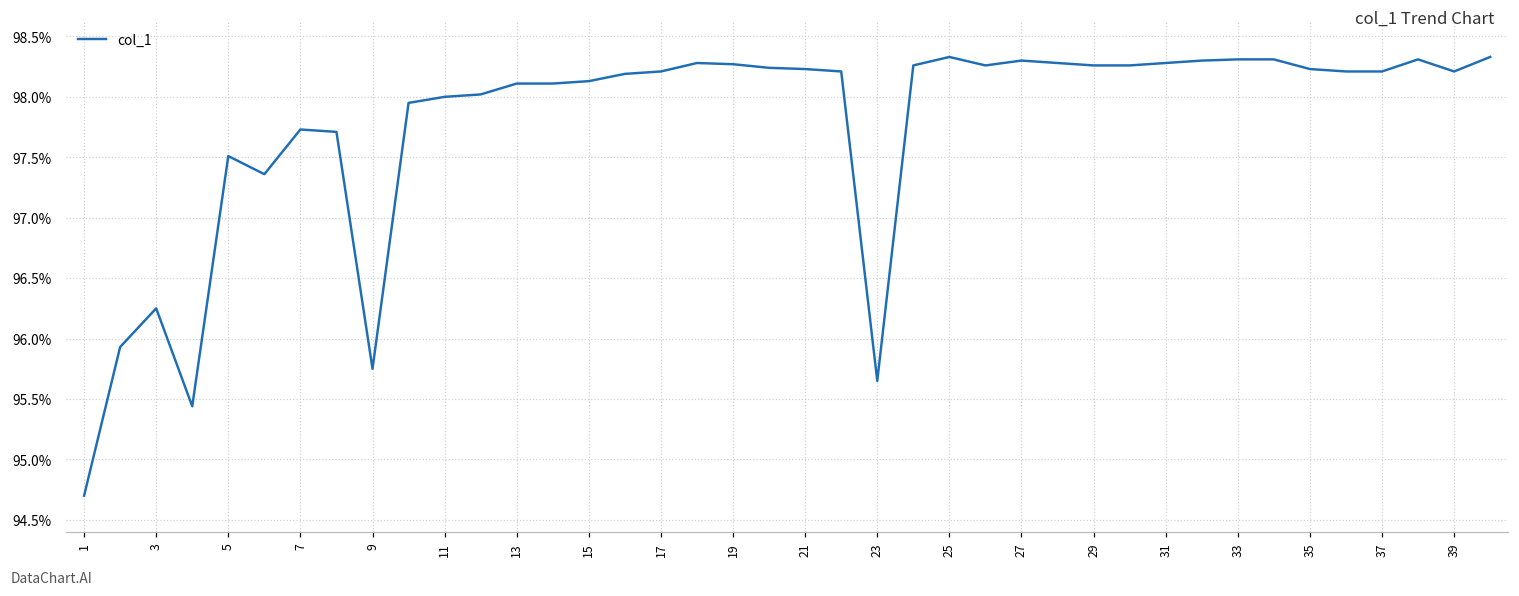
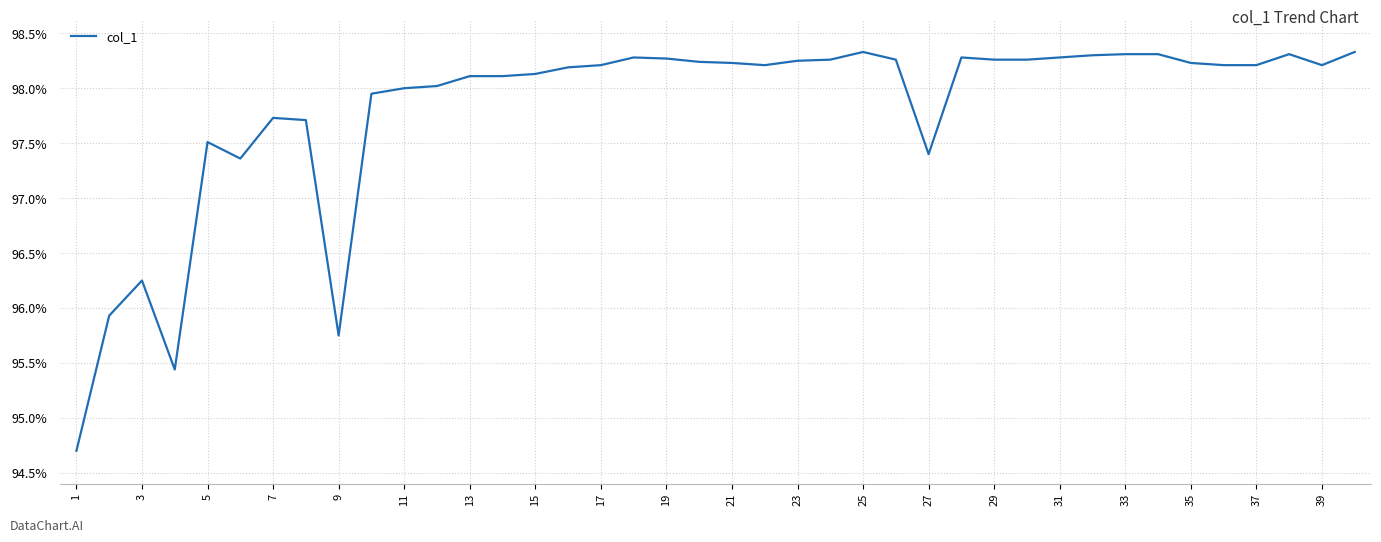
23: 95.65% -> 98.25%
27: 98.3% -> 97.4%
